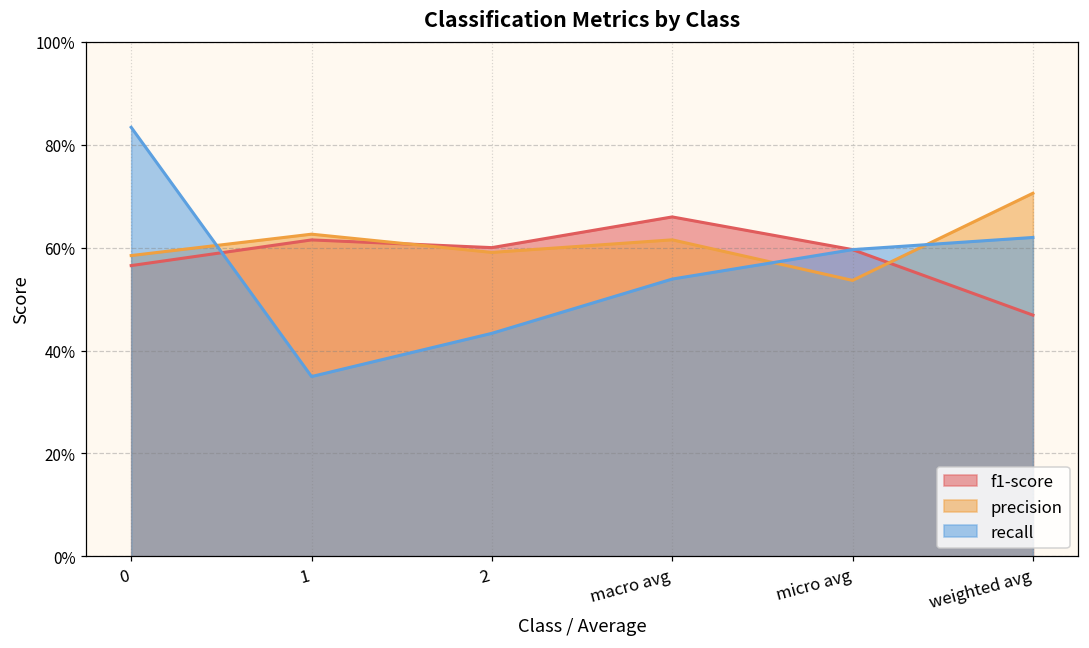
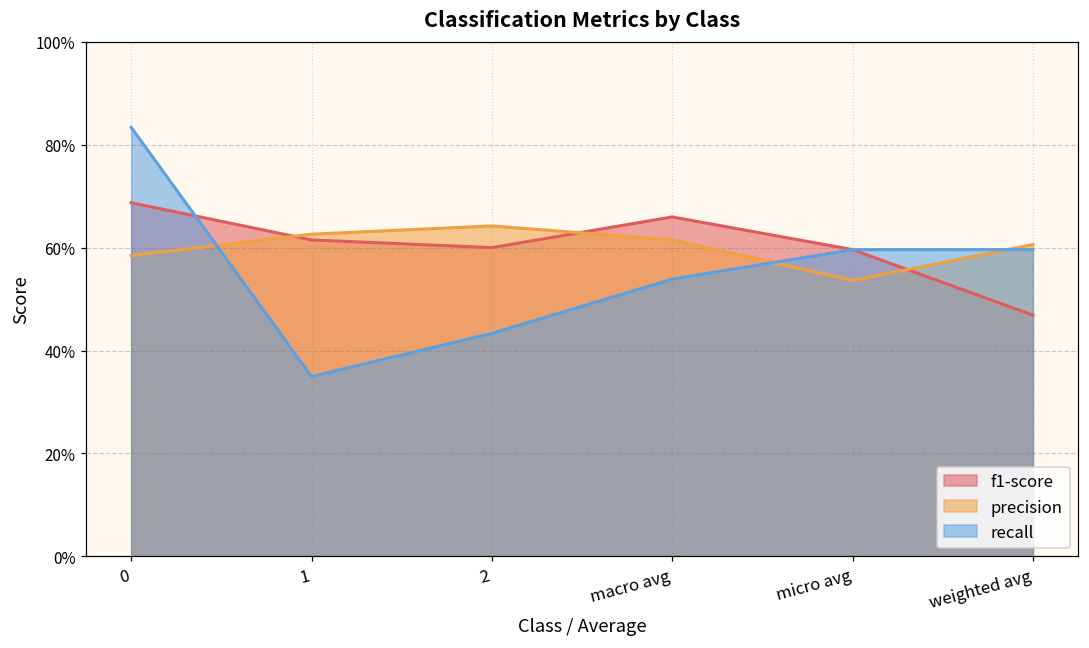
f1-score, 0: 57% -> 69%
precision, 2: 59% -> 64%
precision, weighted avg: 71% -> 61%
recall, weighted avg: 62% -> 60%
